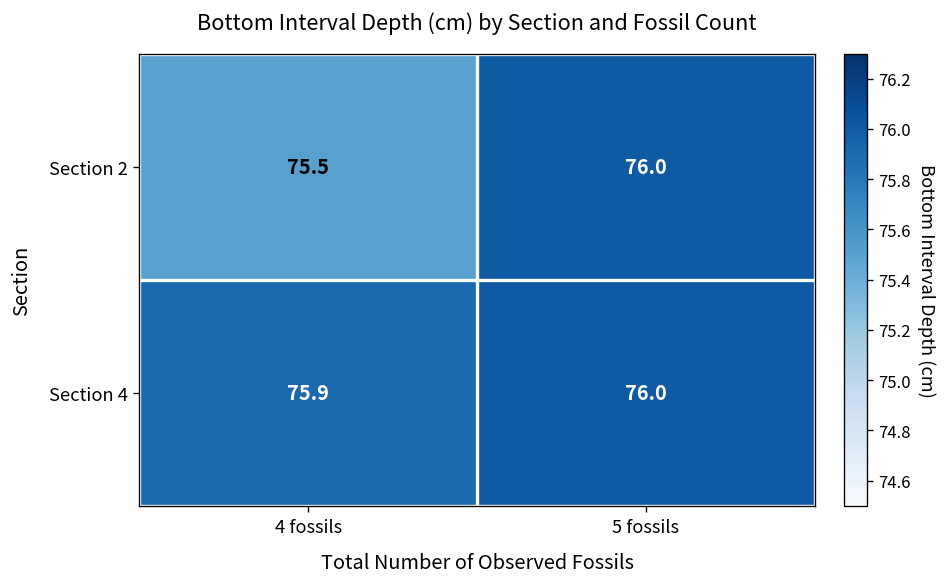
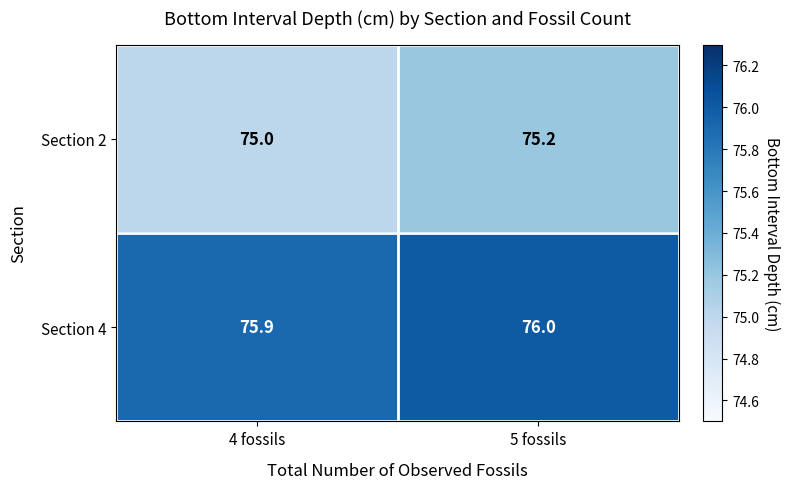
Section 2, 4 fossils: 75.5 -> 75.0
Section 2, 5 fossils: 76.0 -> 75.2
